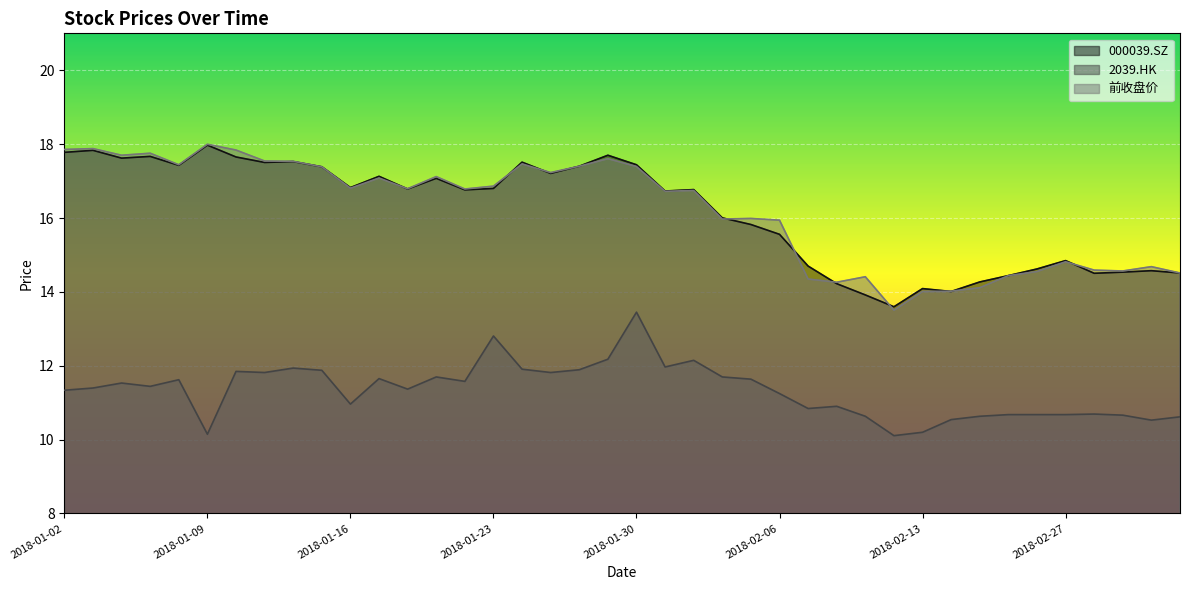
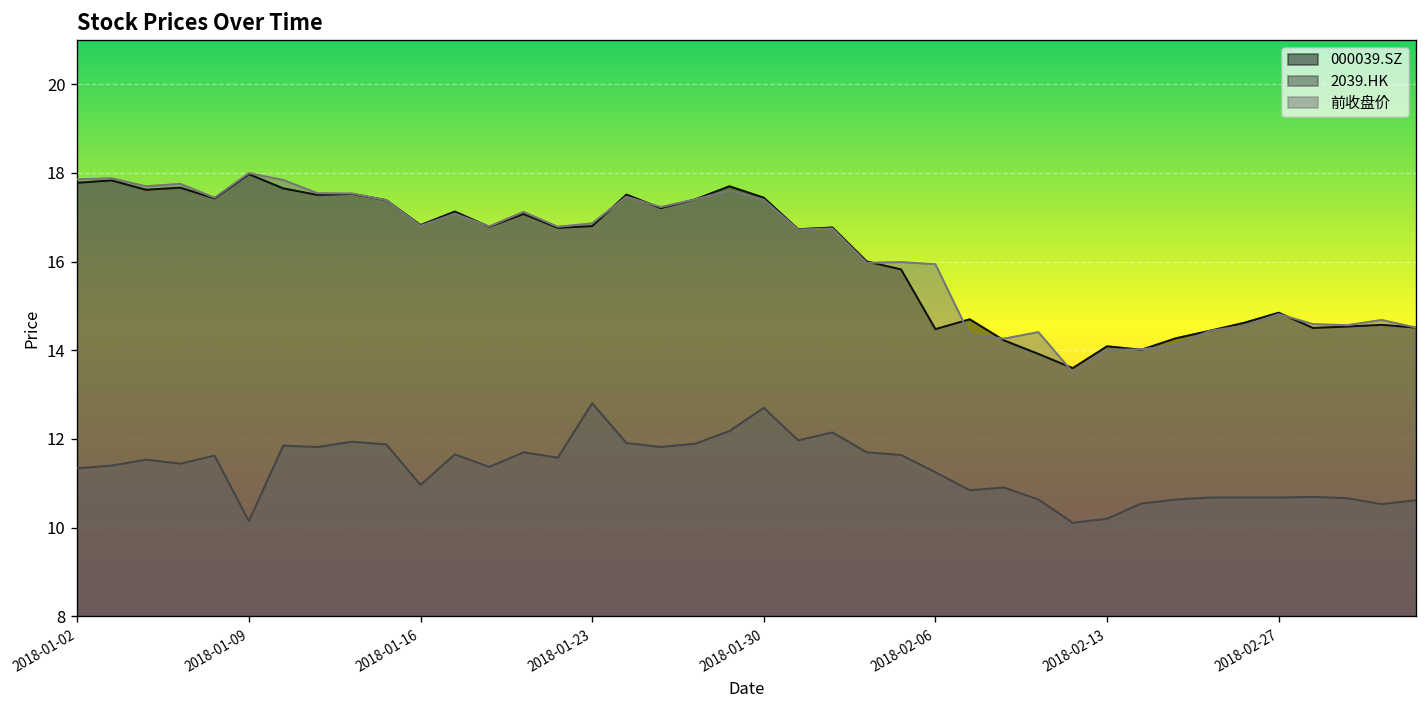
2039.HK, 2018-01-30: 13.5 -> 12.7
000039.SZ, 2018-02-06: 15.6 -> 14.5
